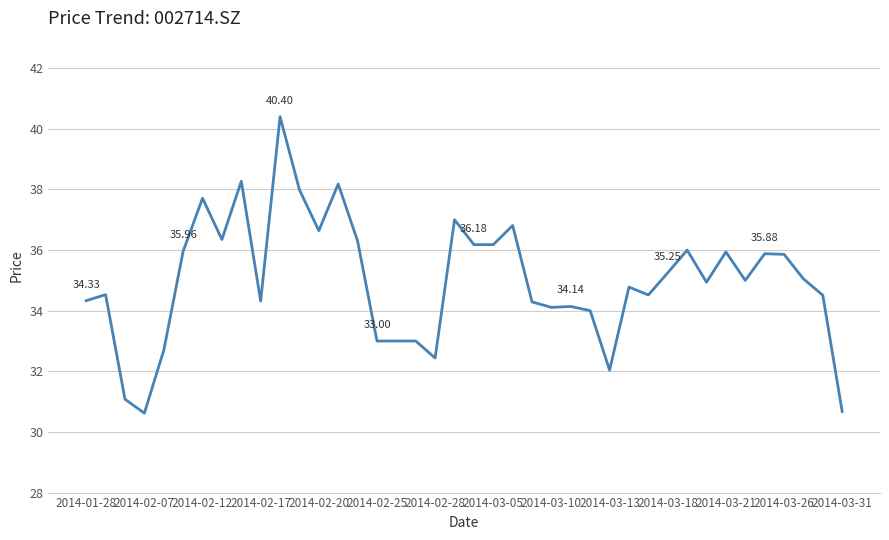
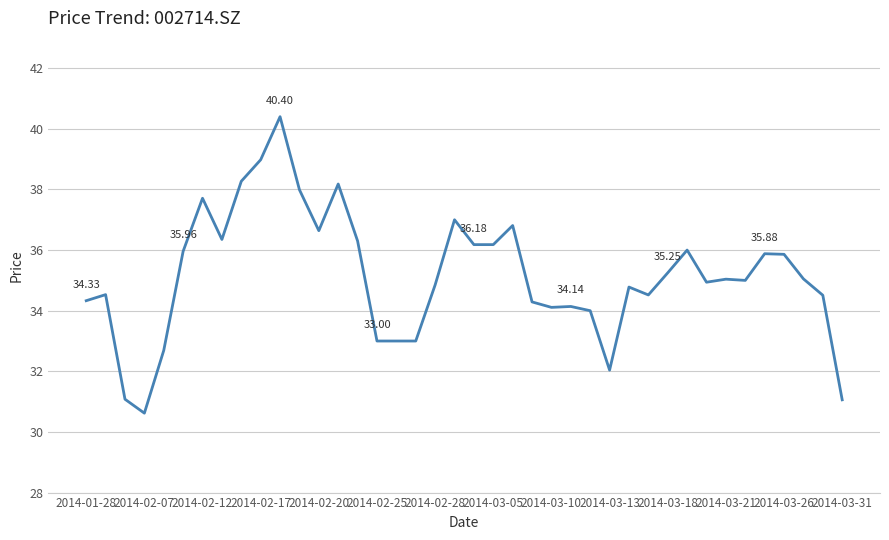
2014-02-17: 34.3 -> 39.0
2014-02-28: 32.4 -> 34.9
2014-03-21: 35.9 -> 35.0
2014-03-31: 30.7 -> 31.1
